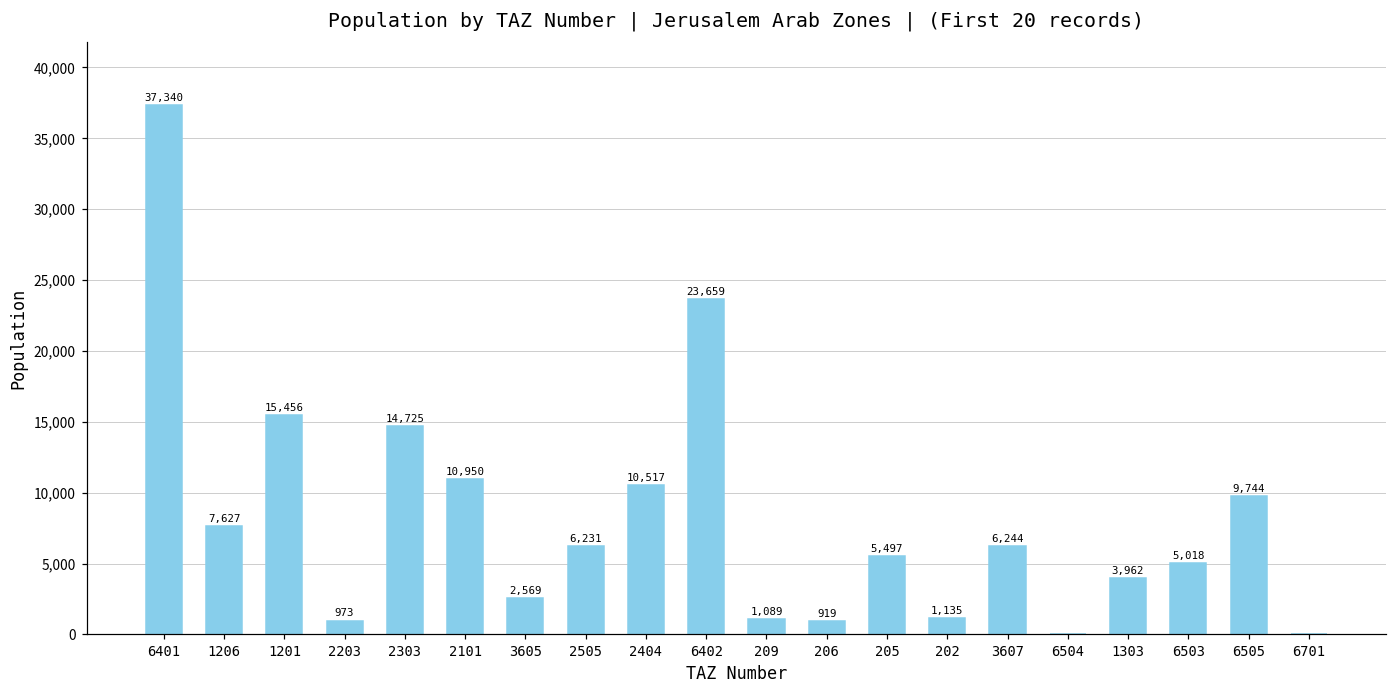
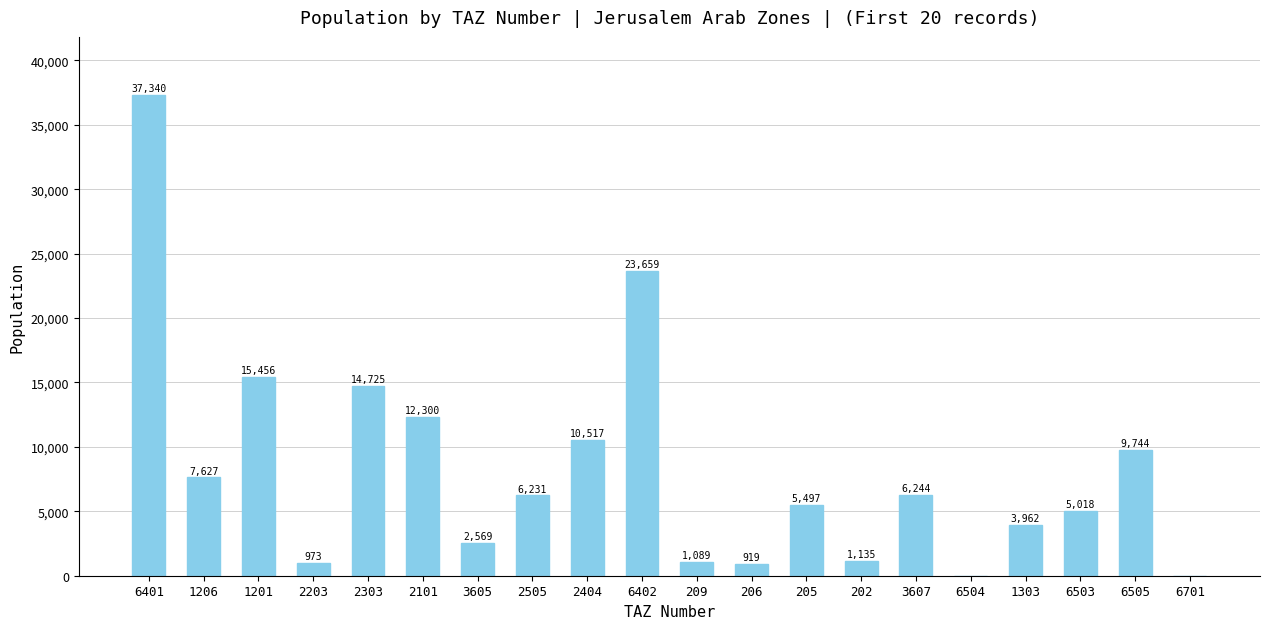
2101: 10,950 -> 12,300
